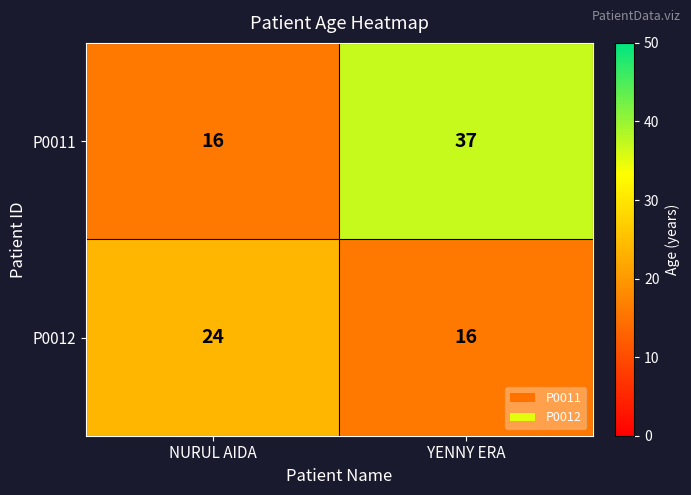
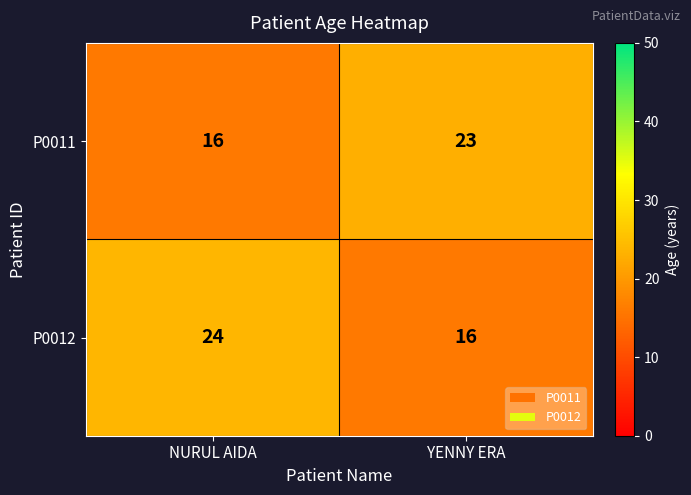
P0011, YENNY ERA: 37 -> 23
